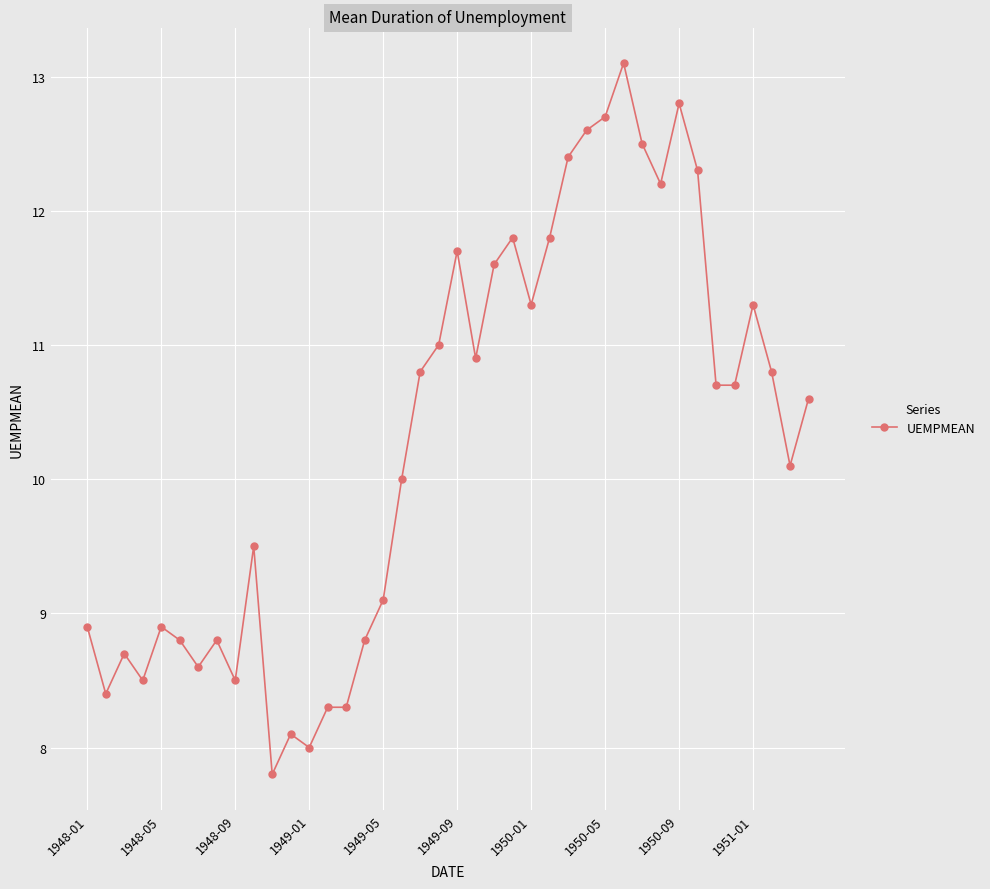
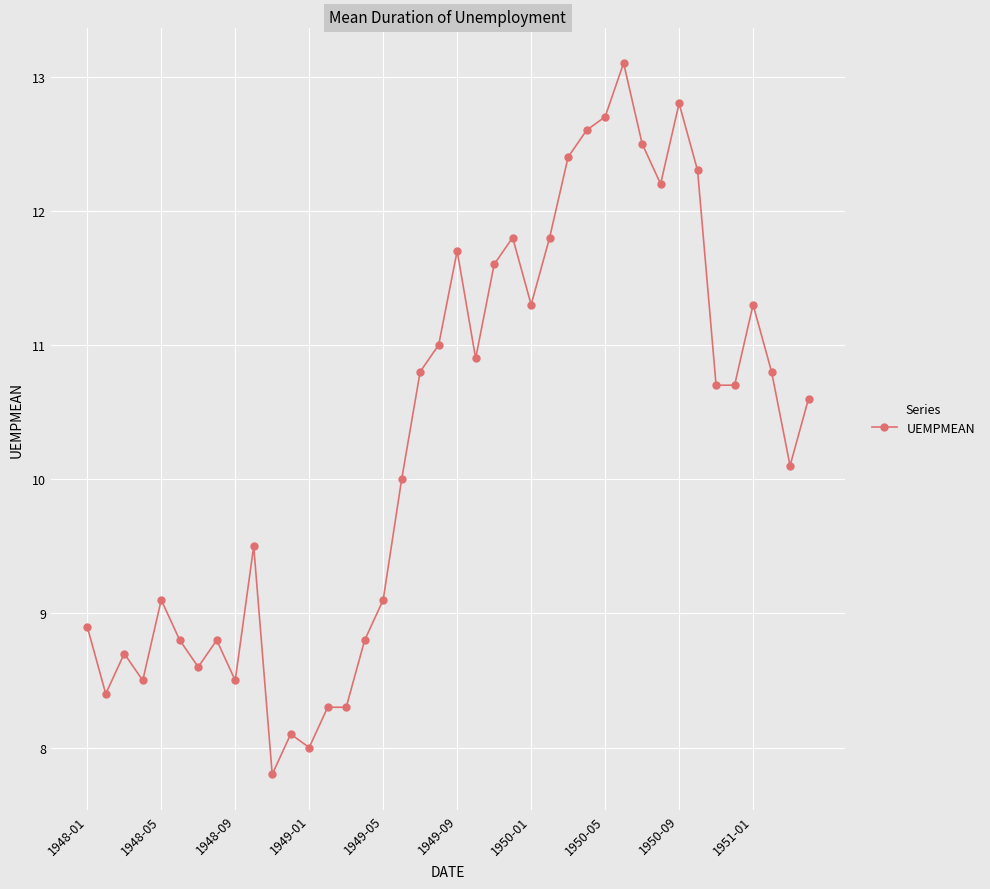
1948-05: 8.9 -> 9.1
